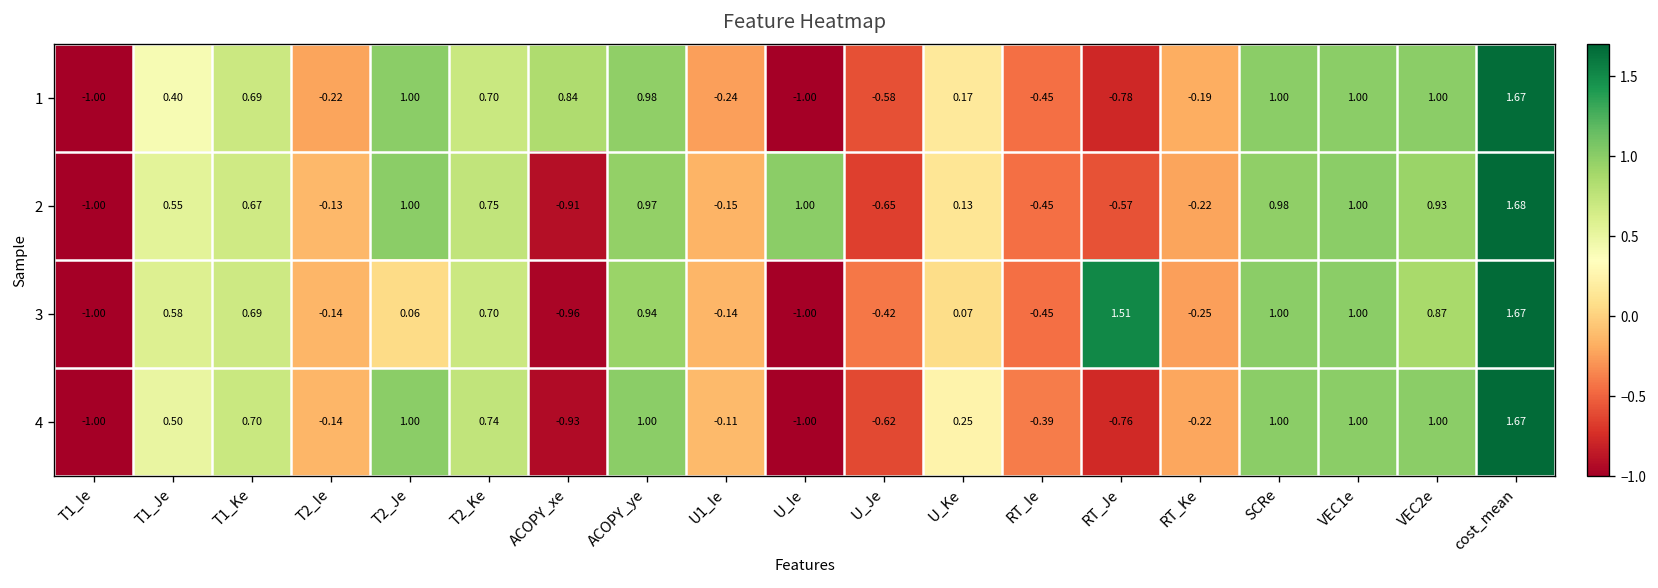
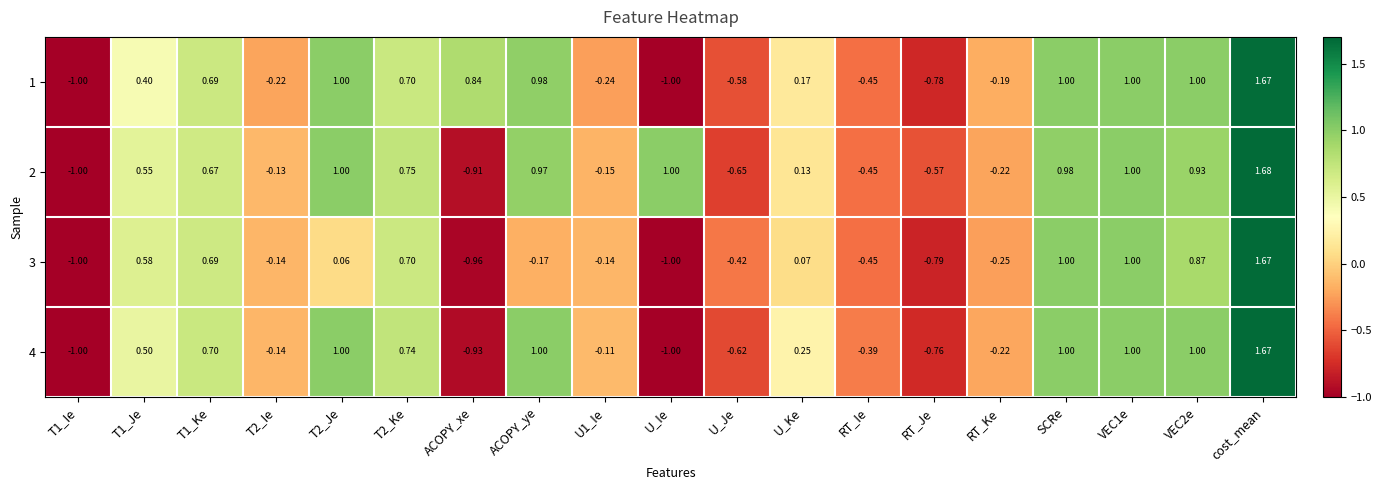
3, ACOPY_ye: 0.94 -> -0.17
3, RT_Je: 1.51 -> -0.79
